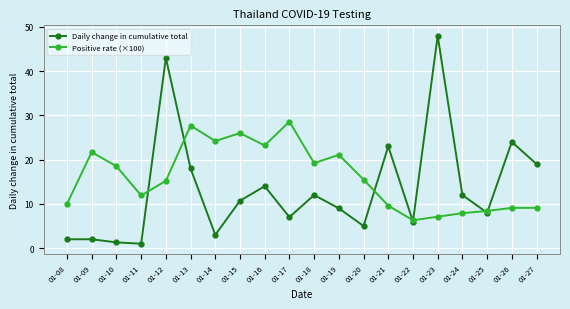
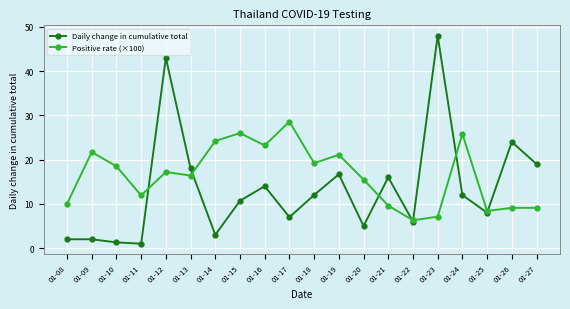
Positive rate (×100), 01-12: 15 -> 17
Positive rate (×100), 01-13: 28 -> 16
Daily change in cumulative total, 01-19: 9 -> 17
Daily change in cumulative total, 01-21: 23 -> 16
Positive rate (×100), 01-24: 8 -> 26
